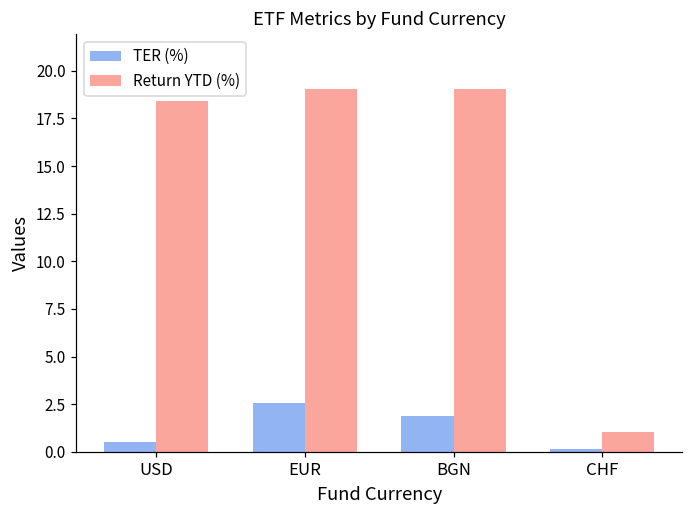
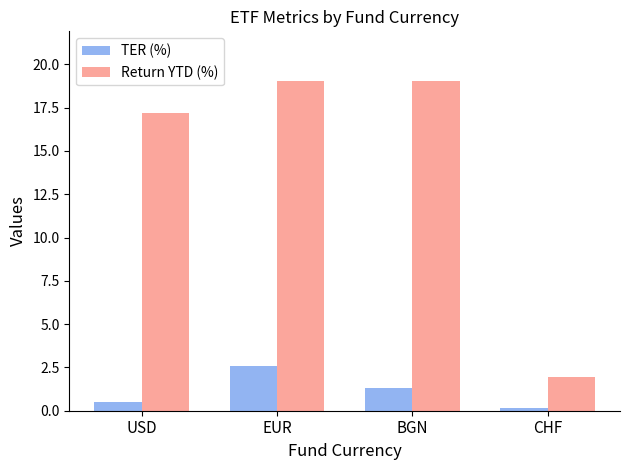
Return YTD (%), USD: 18.4 -> 17.2
TER (%), BGN: 1.9 -> 1.3
Return YTD (%), CHF: 1.0 -> 1.9
